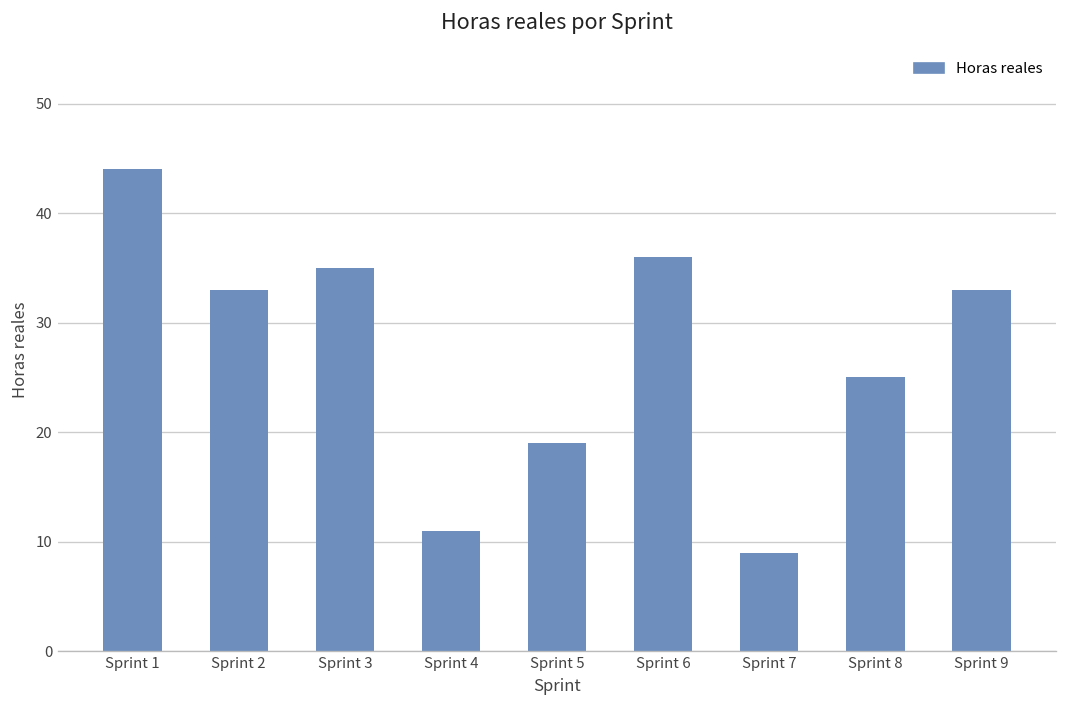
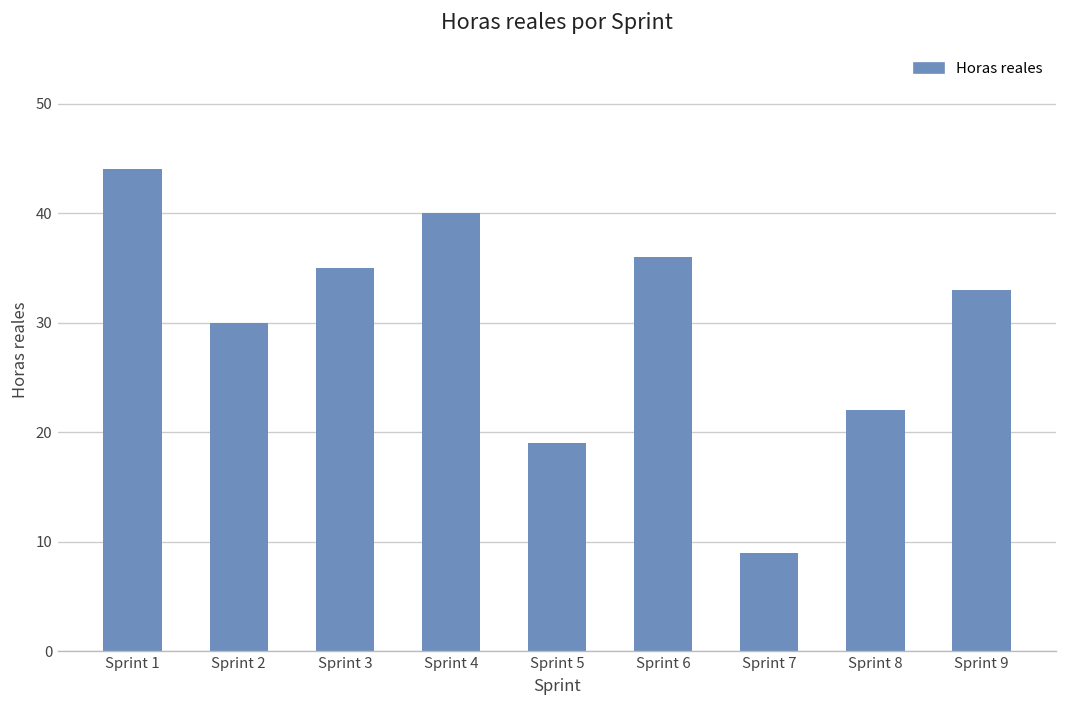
Sprint 2: 33 -> 30
Sprint 4: 11 -> 40
Sprint 8: 25 -> 22
